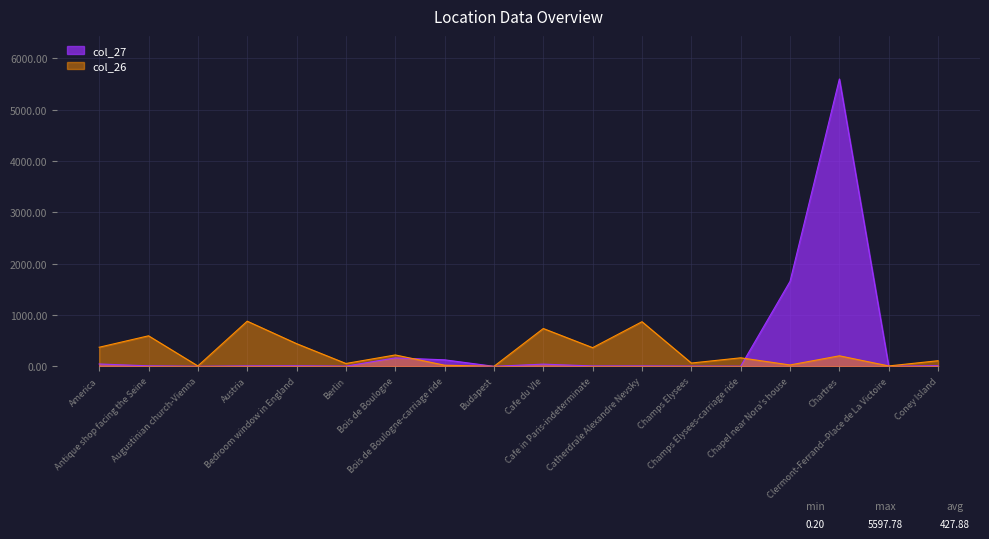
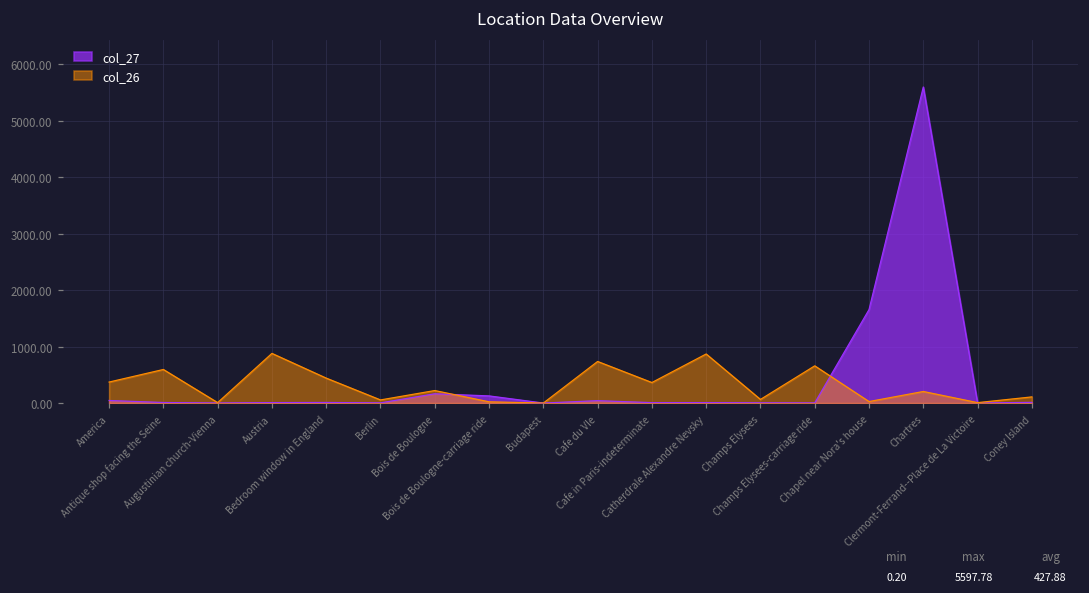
col_26, Champs Elysees-carriage ride: 200 -> 700
